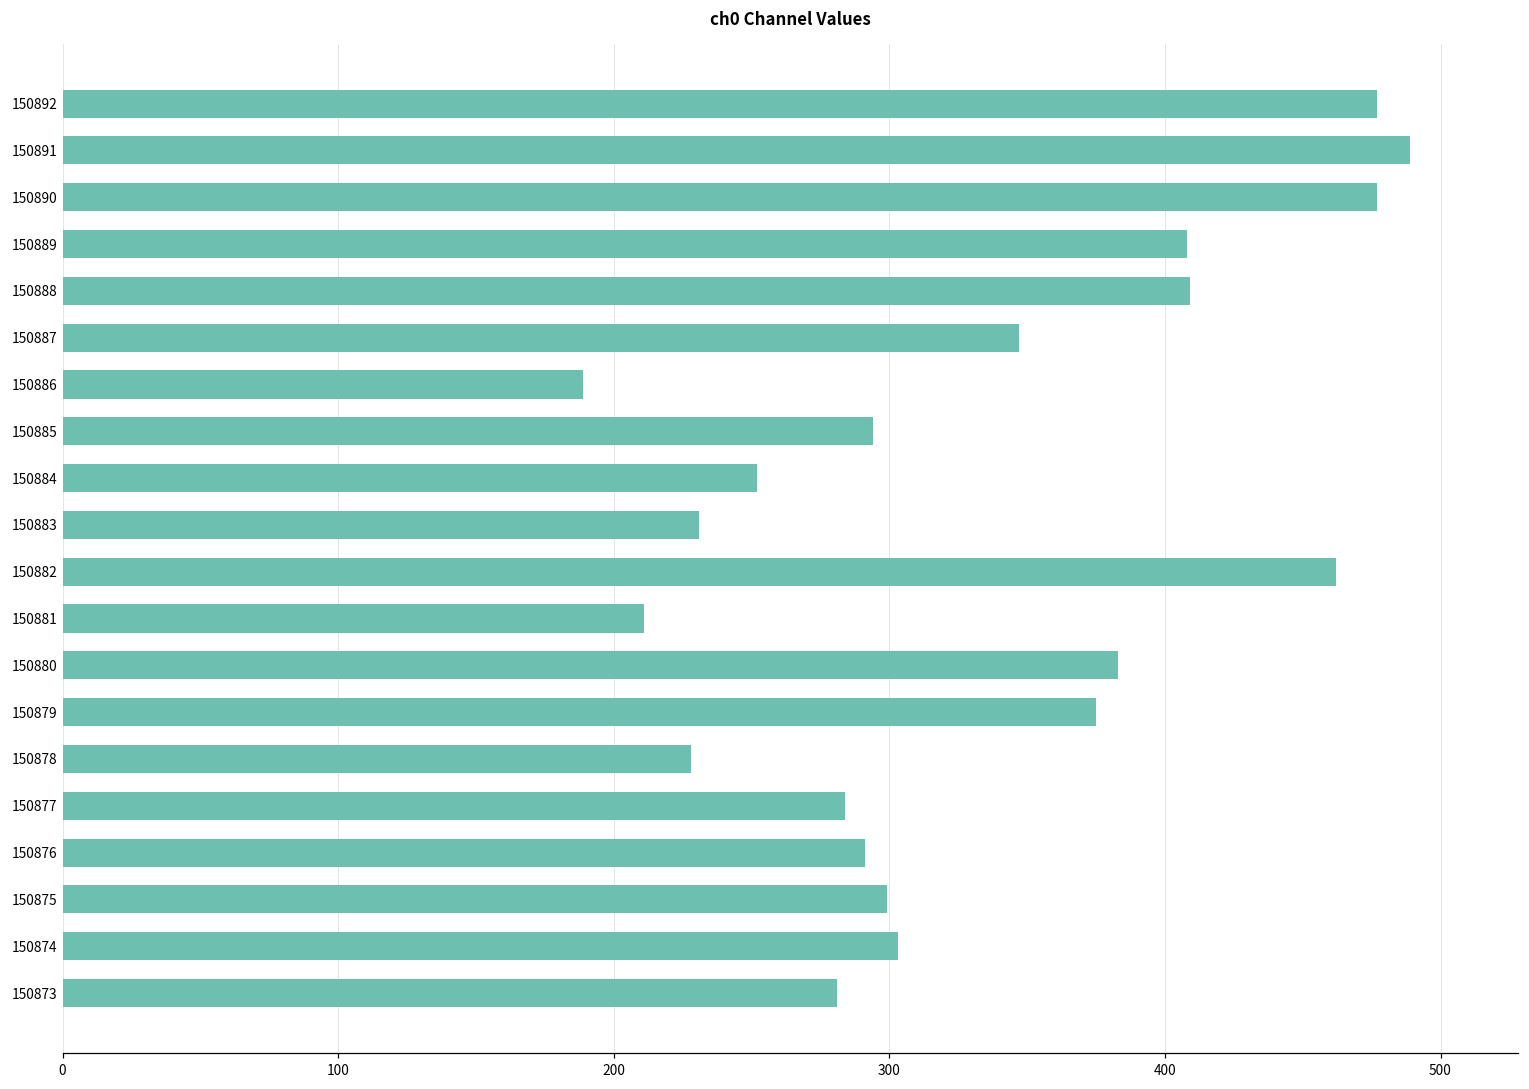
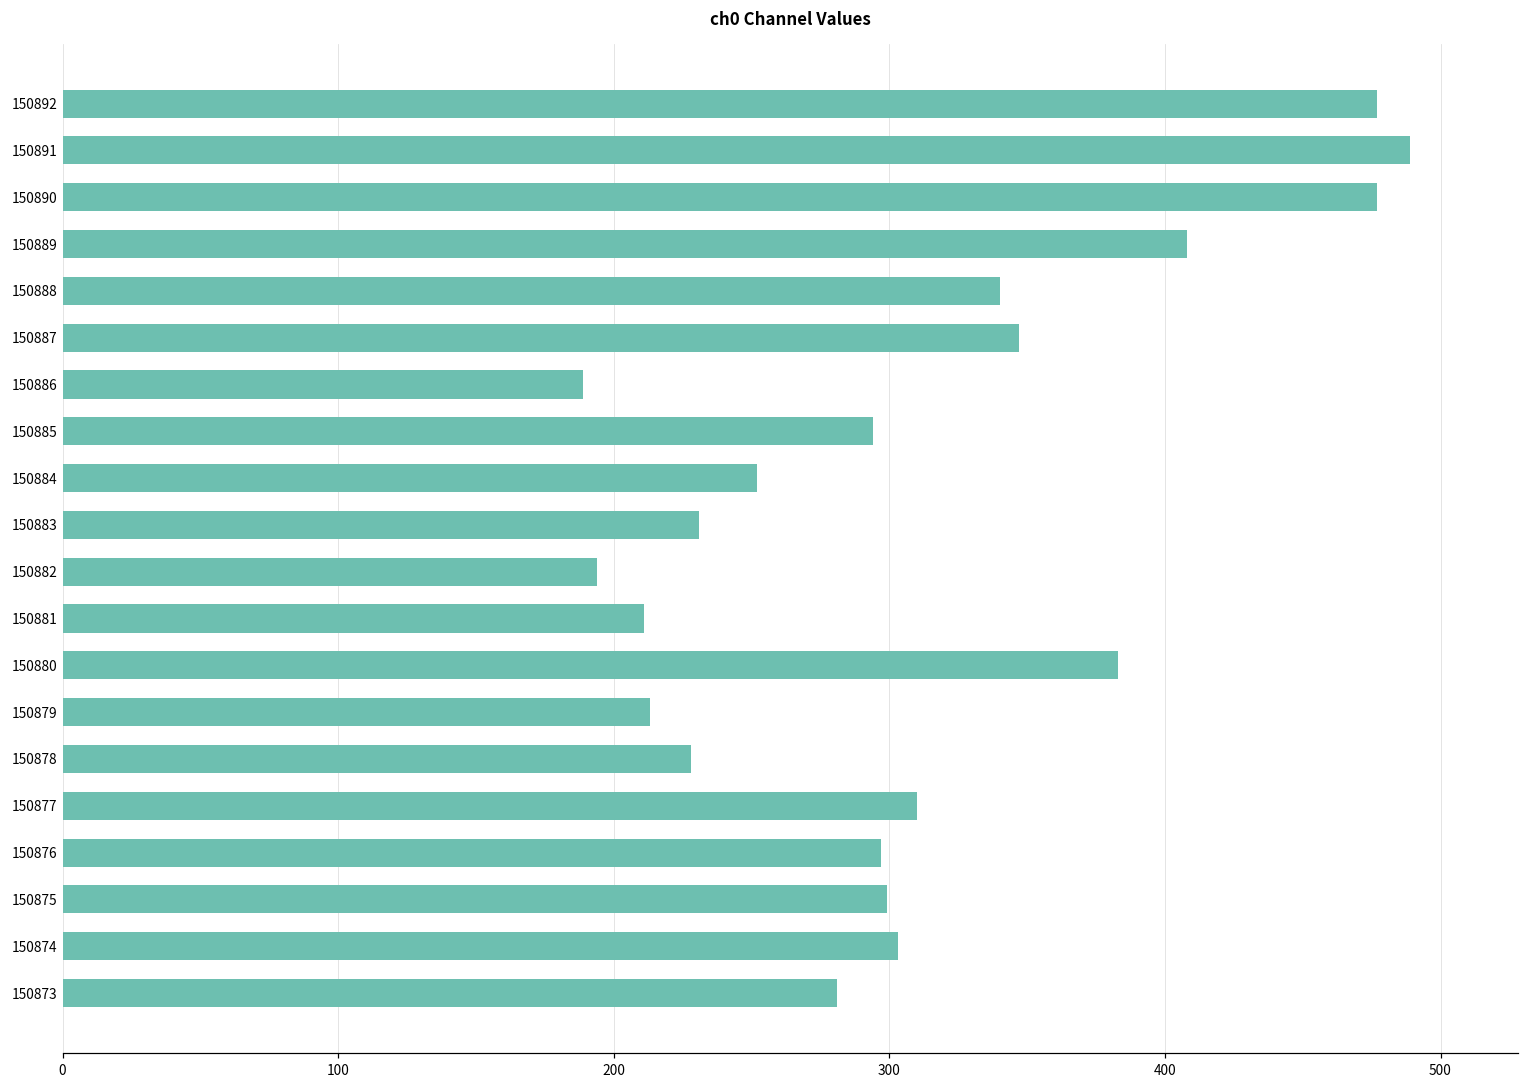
150888: 409 -> 340
150882: 462 -> 194
150879: 375 -> 213
150877: 284 -> 310
150876: 291 -> 297
